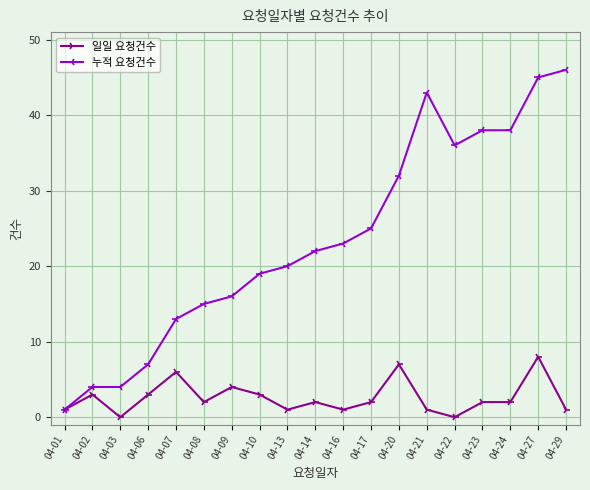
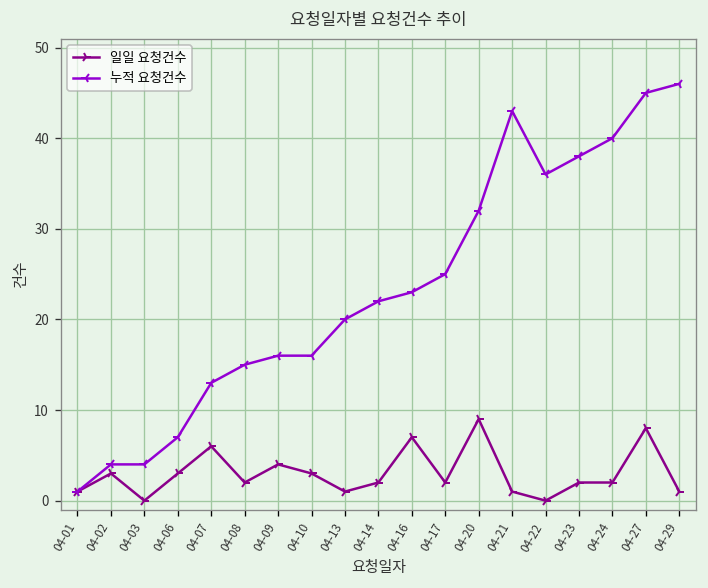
누적 요청건수, 04-10: 19 -> 16
일일 요청건수, 04-16: 1 -> 7
일일 요청건수, 04-20: 7 -> 9
누적 요청건수, 04-24: 38 -> 40
